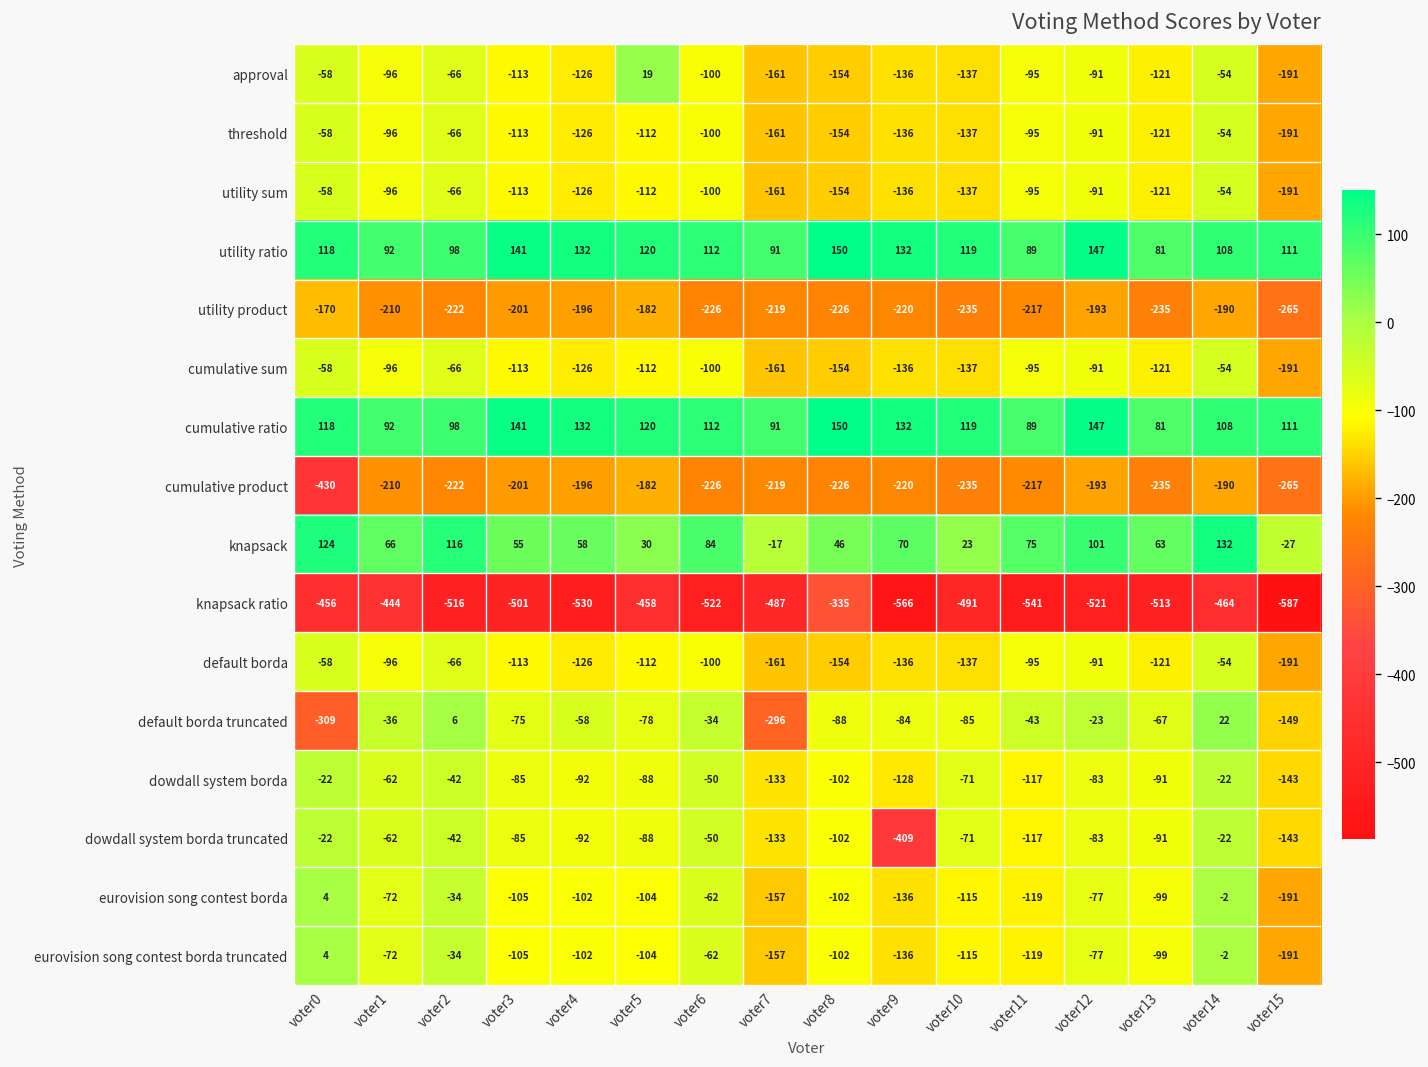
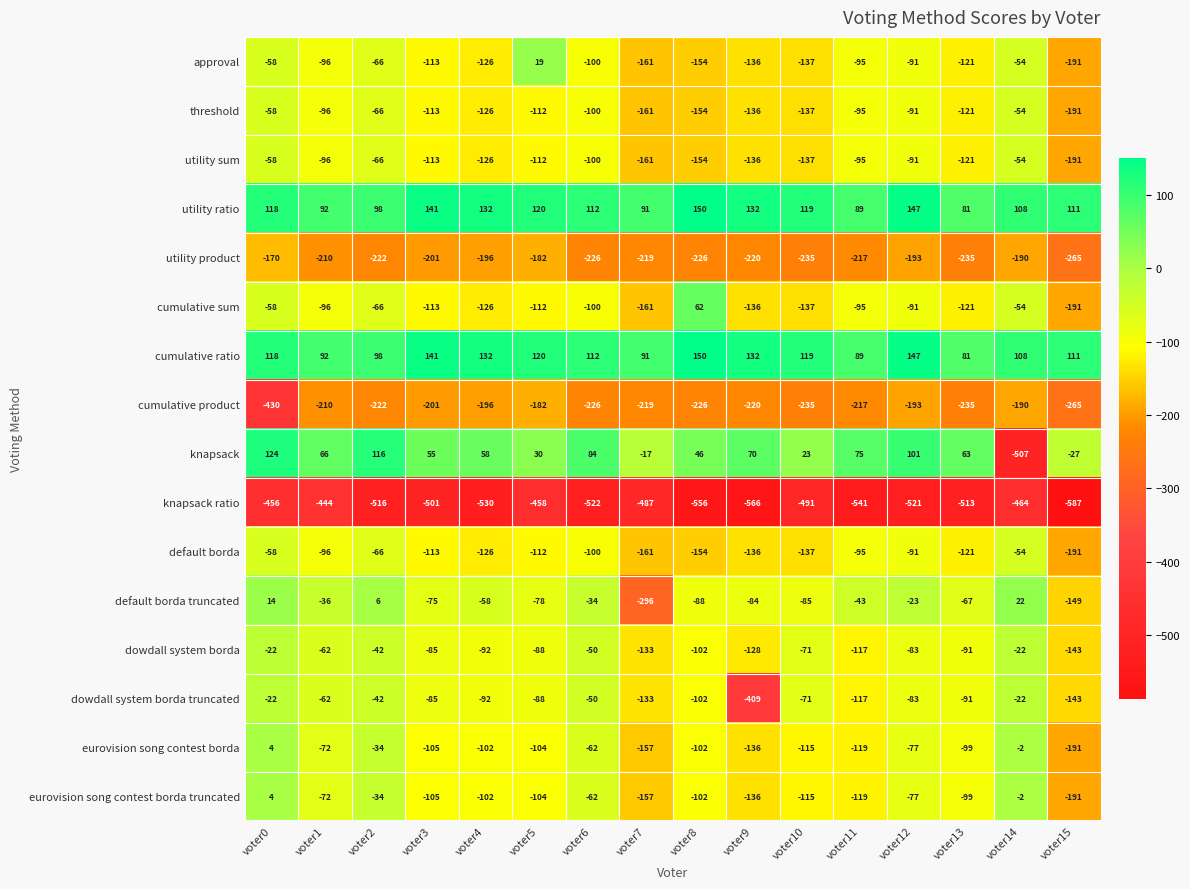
cumulative sum, voter8: -154 -> 62
knapsack, voter14: 132 -> -507
knapsack ratio, voter8: -335 -> -556
default borda truncated, voter0: -309 -> 14
